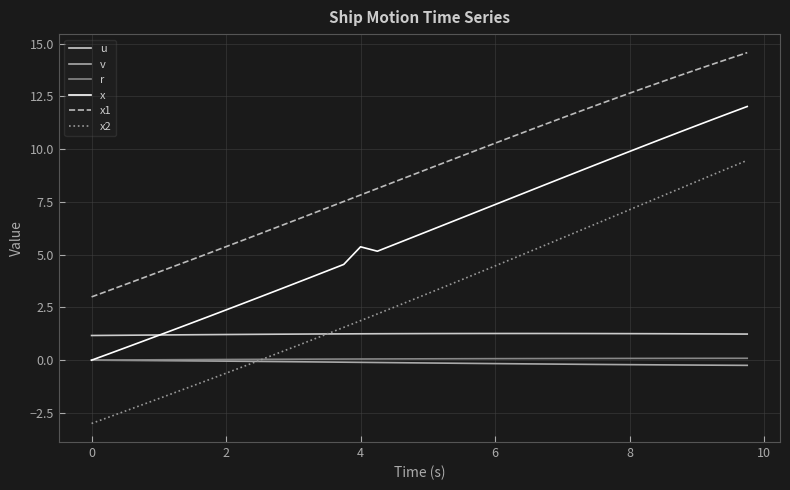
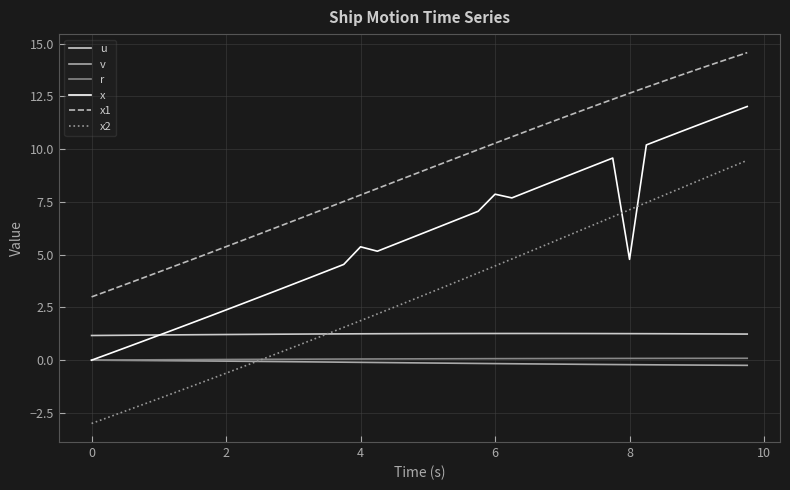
x, 6: 7.4 -> 7.9
x, 8: 9.9 -> 4.8
